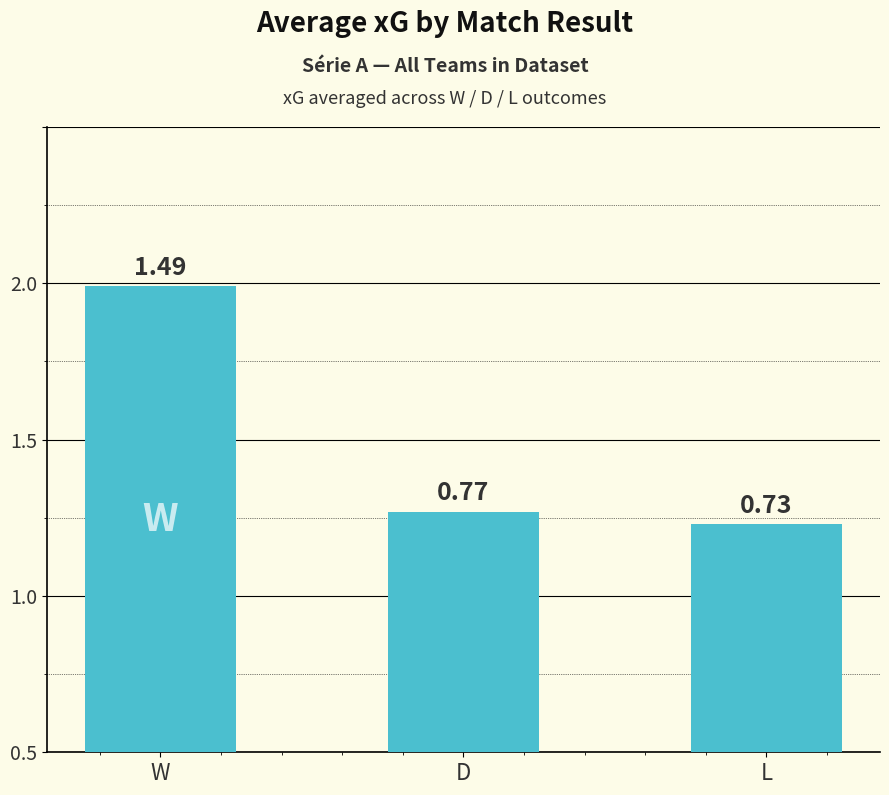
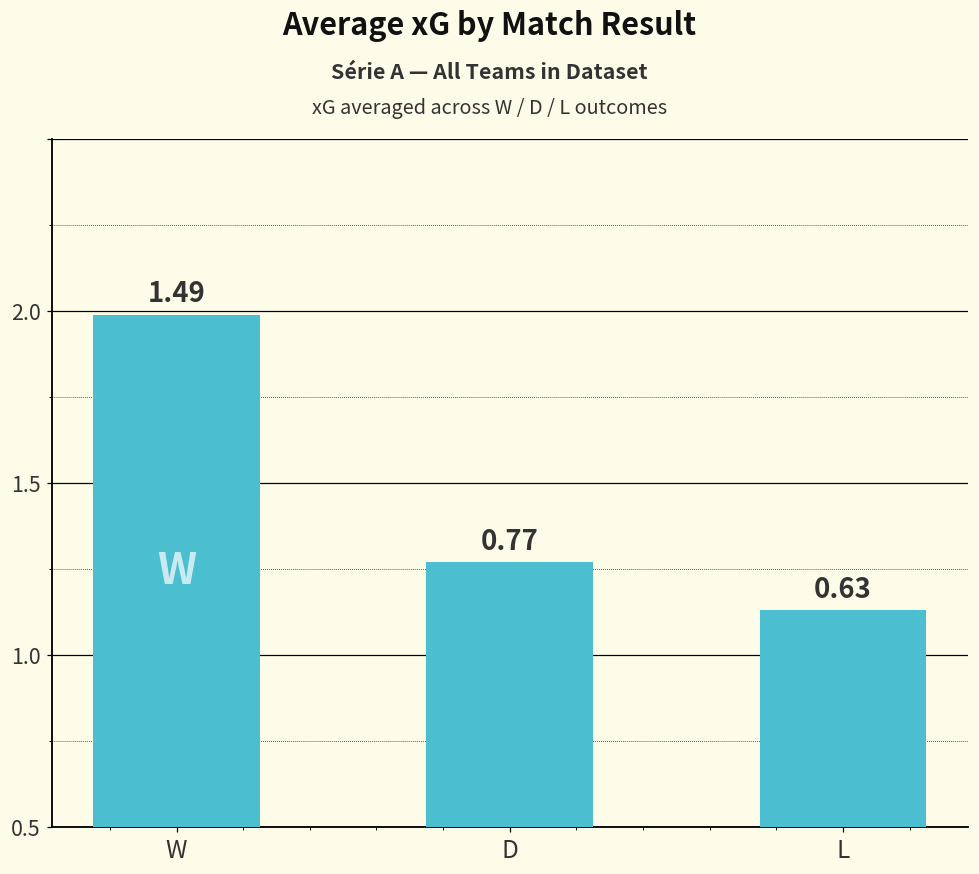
L: 0.73 -> 0.63
